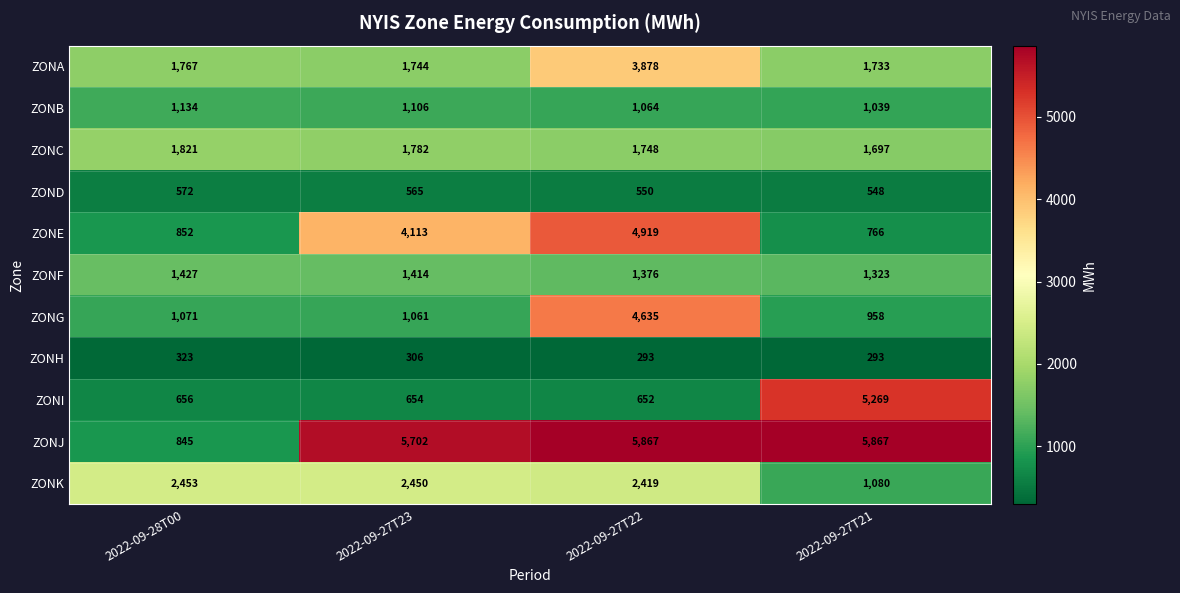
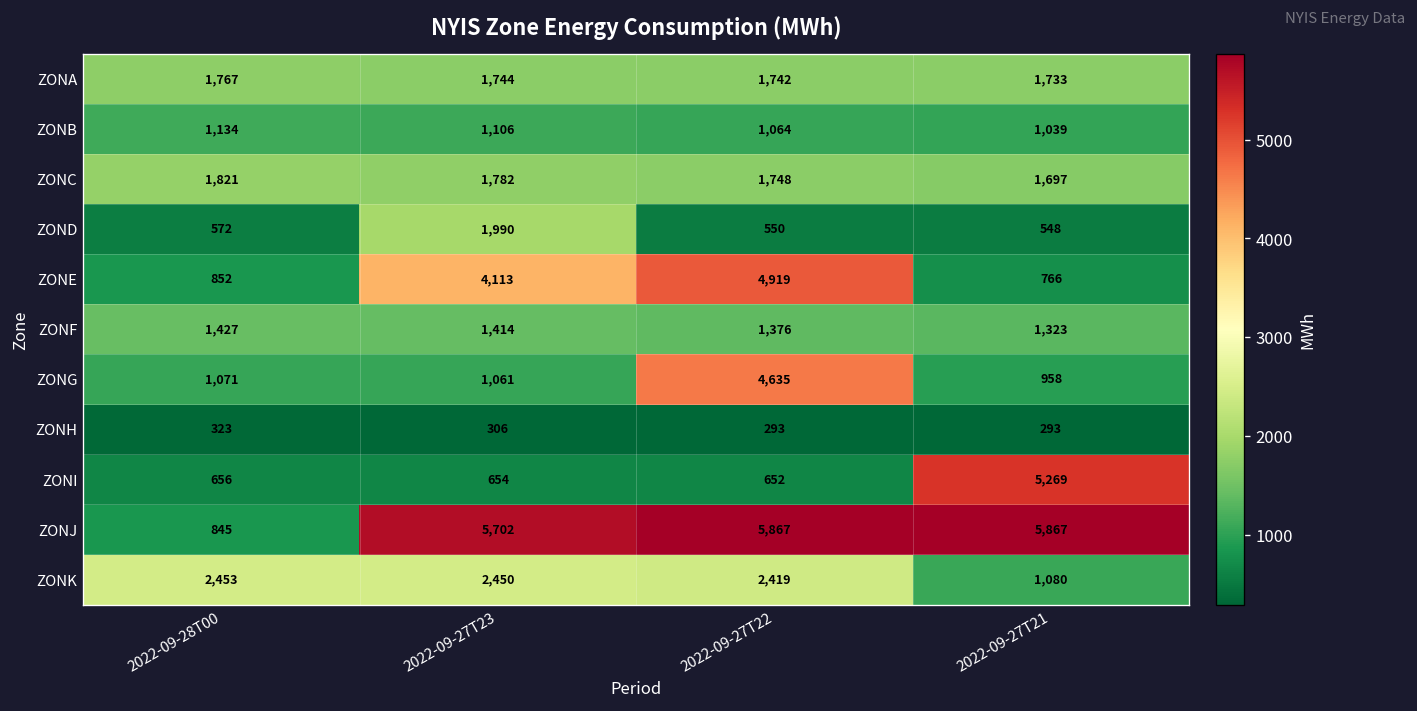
ZONA, 2022-09-27T22: 3,878 -> 1,742
ZOND, 2022-09-27T23: 565 -> 1,990
